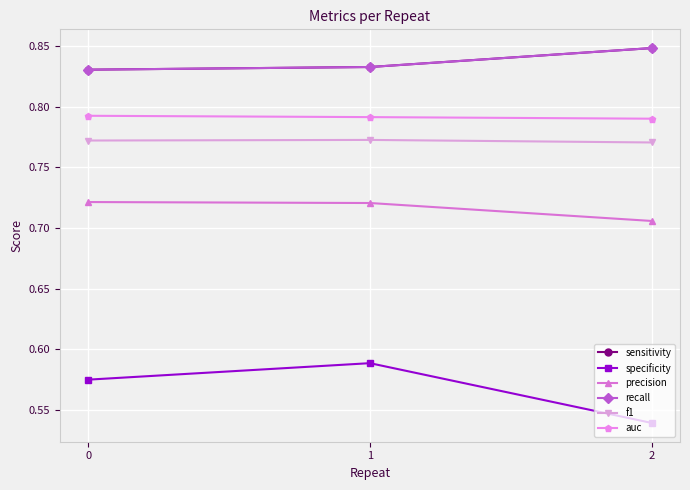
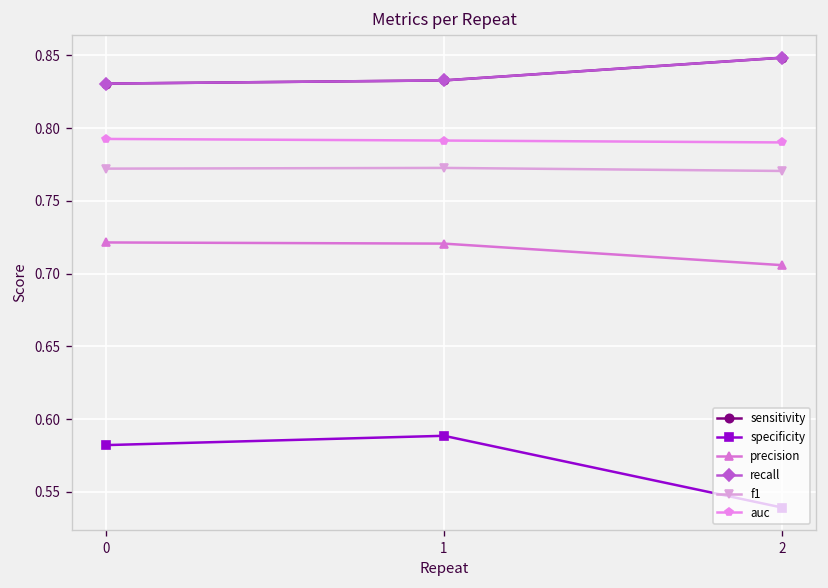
specificity, 0: 0.575 -> 0.582
